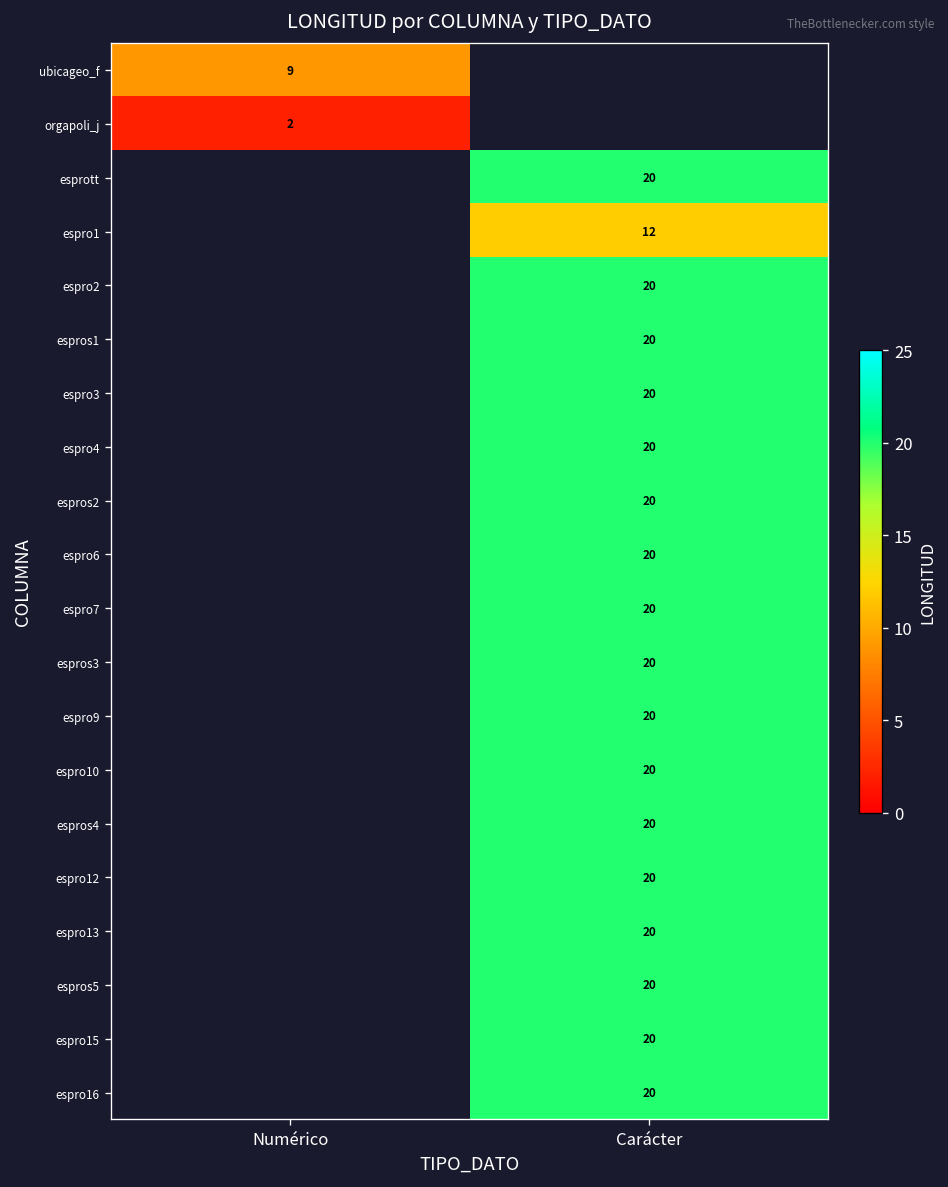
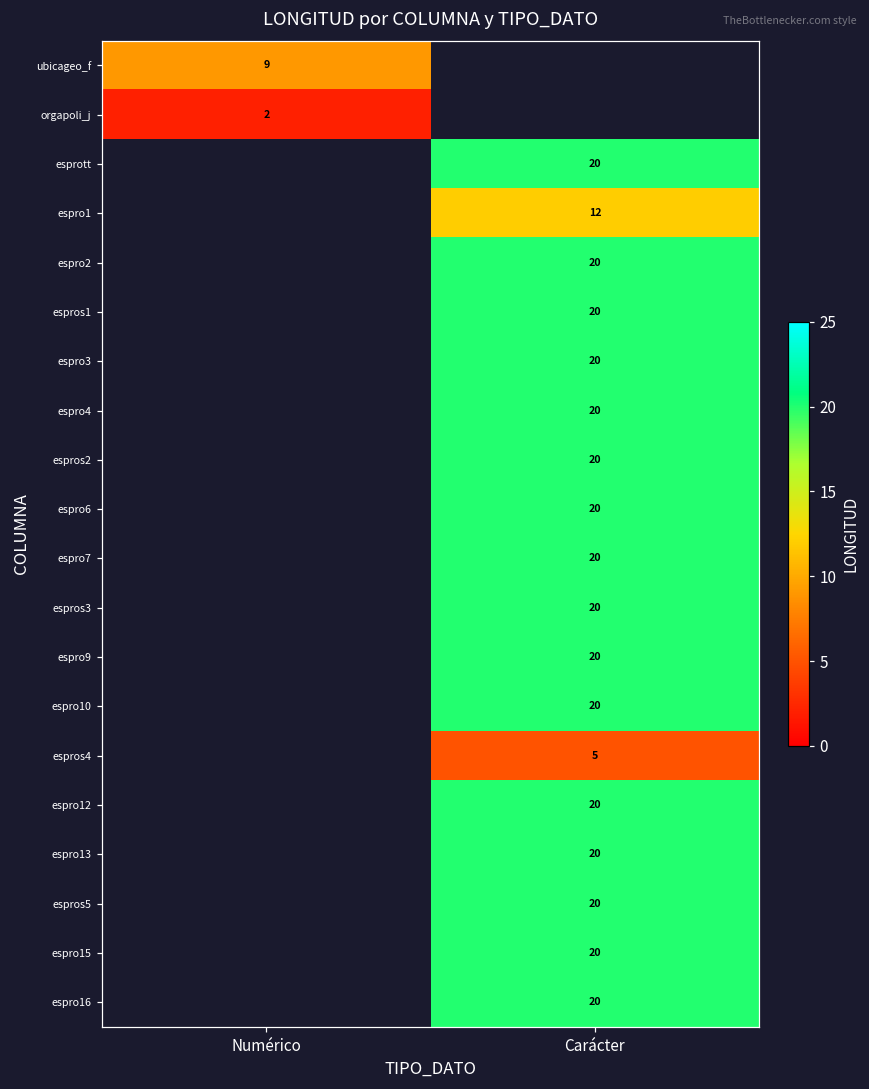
espros4, Carácter: 20 -> 5
